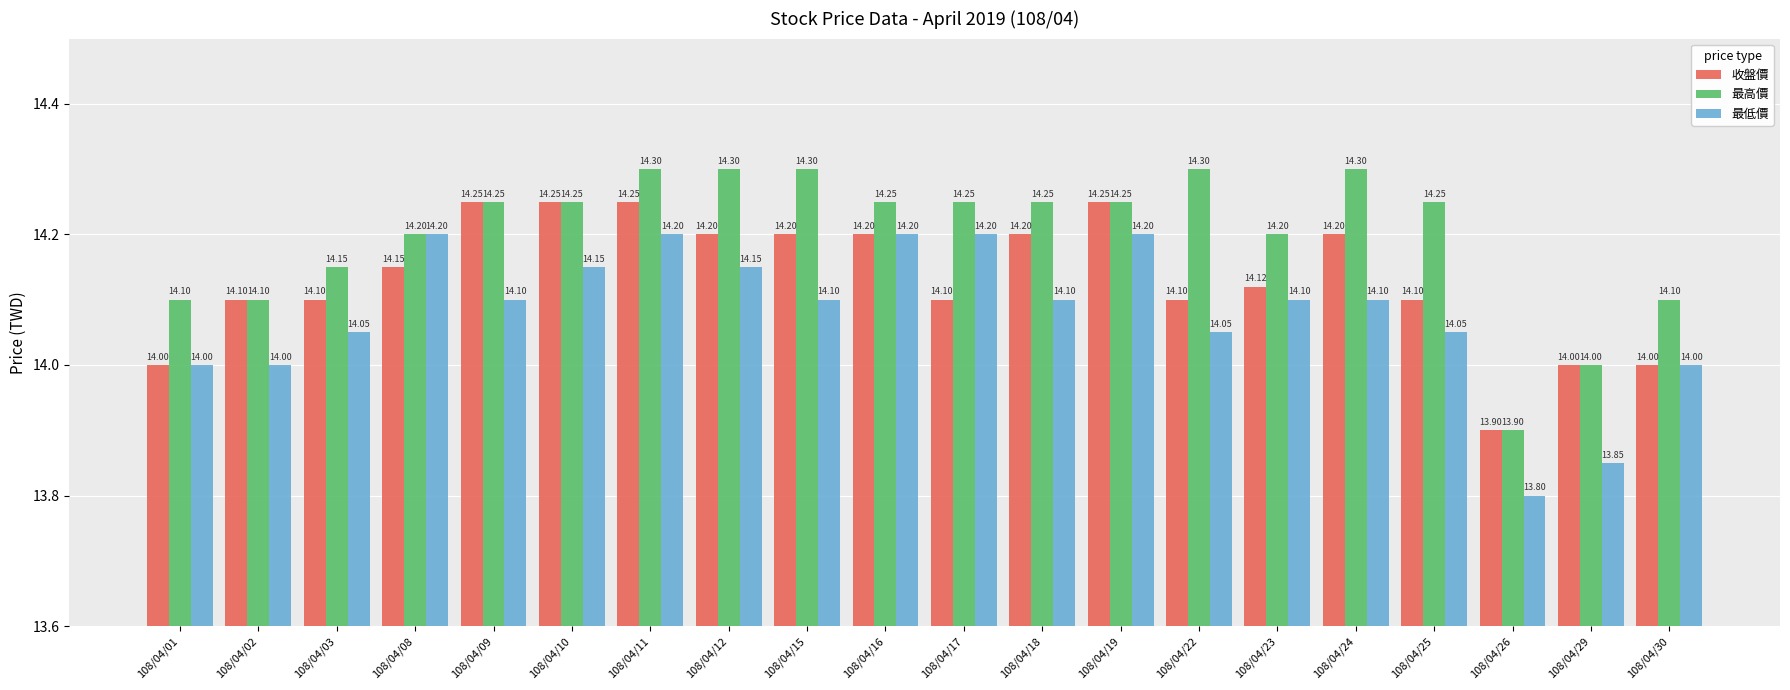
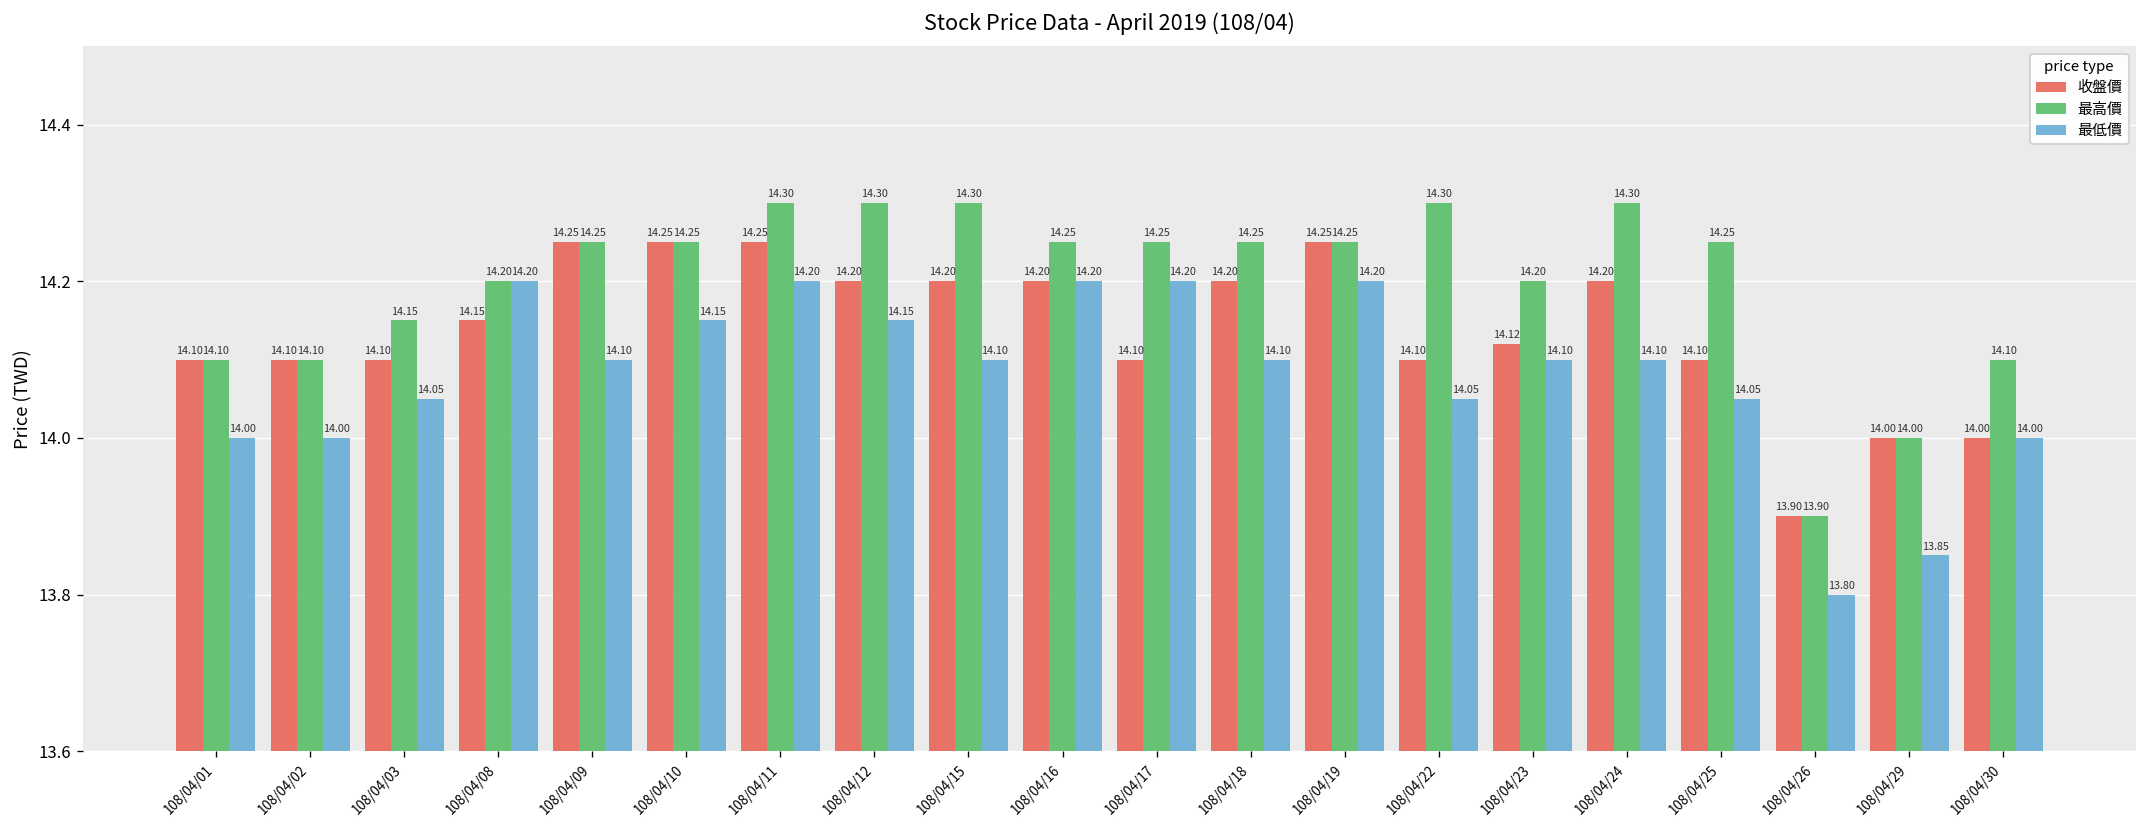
收盤價, 108/04/01: 14.00 -> 14.10
